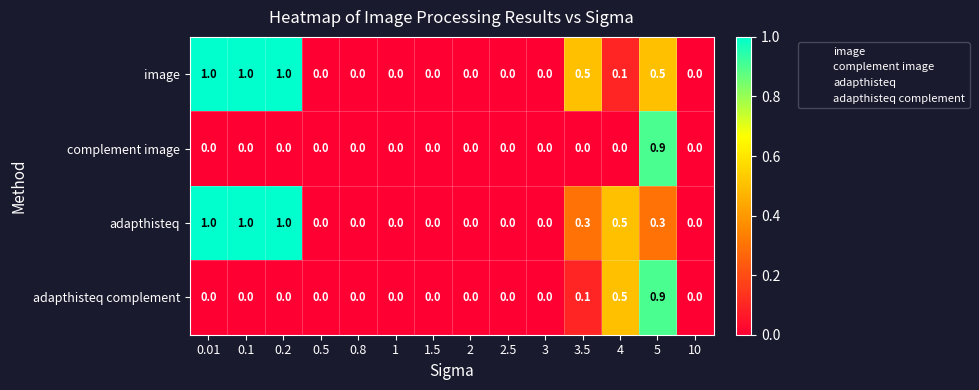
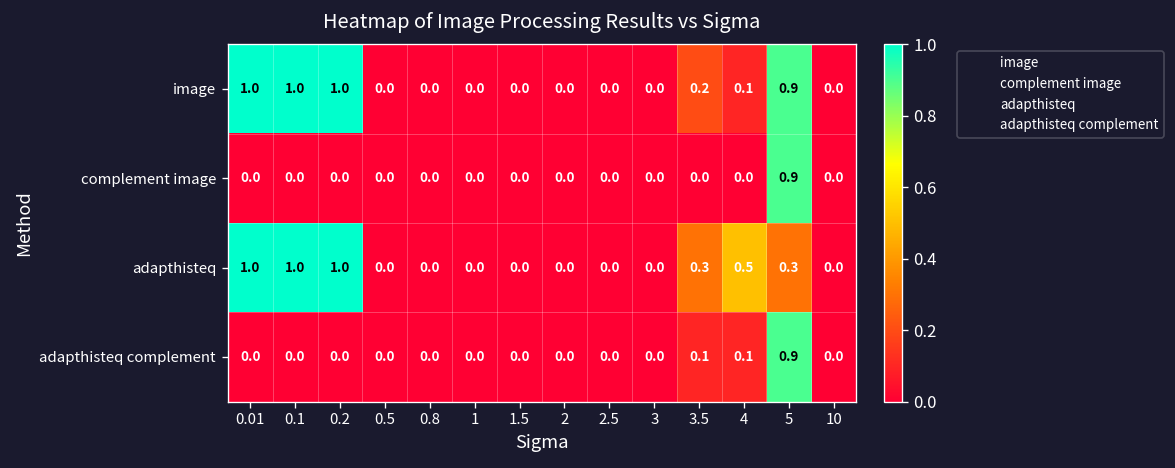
image, 3.5: 0.5 -> 0.2
image, 5: 0.5 -> 0.9
adapthisteq complement, 4: 0.5 -> 0.1
